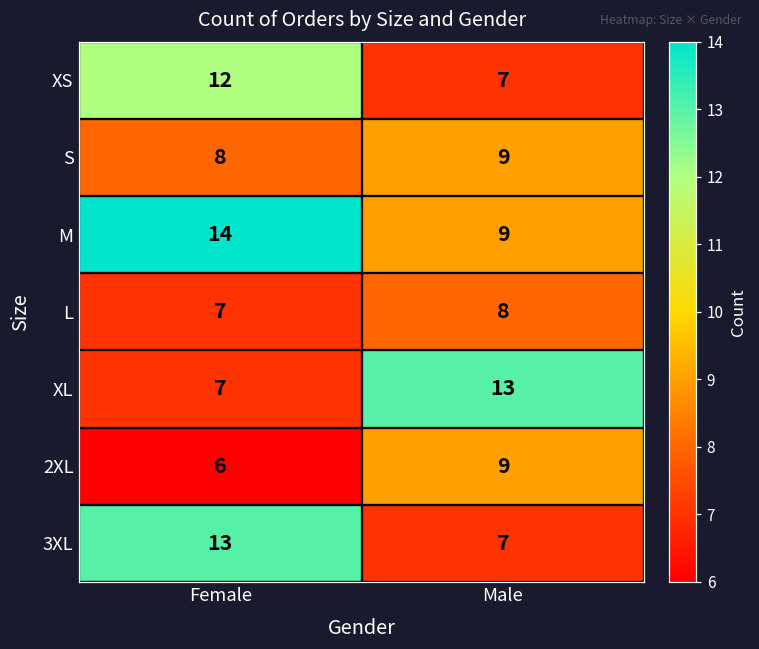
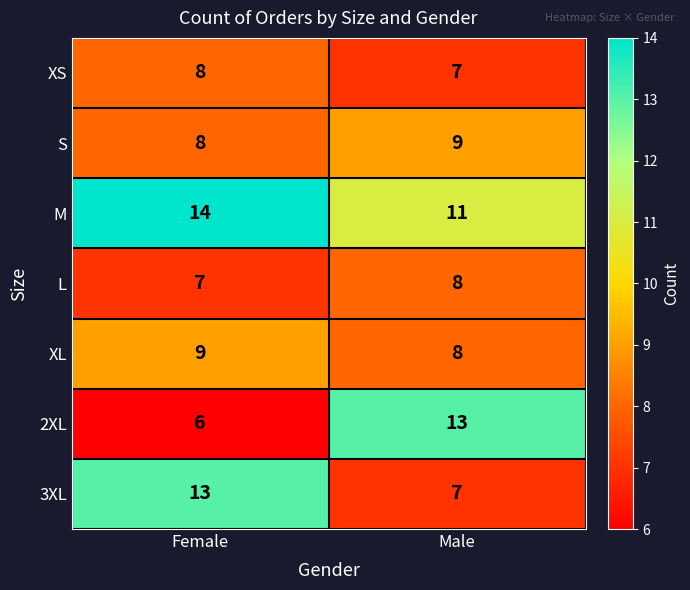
XS, Female: 12 -> 8
M, Male: 9 -> 11
XL, Female: 7 -> 9
XL, Male: 13 -> 8
2XL, Male: 9 -> 13
